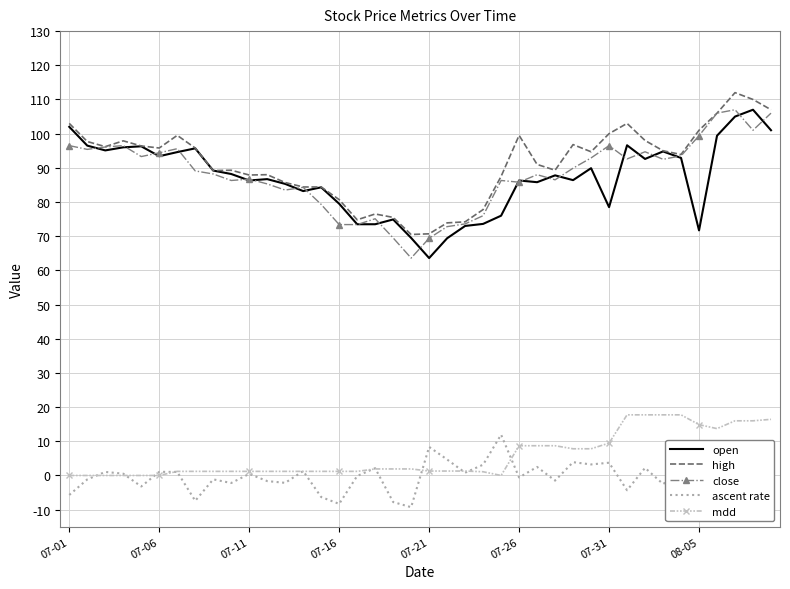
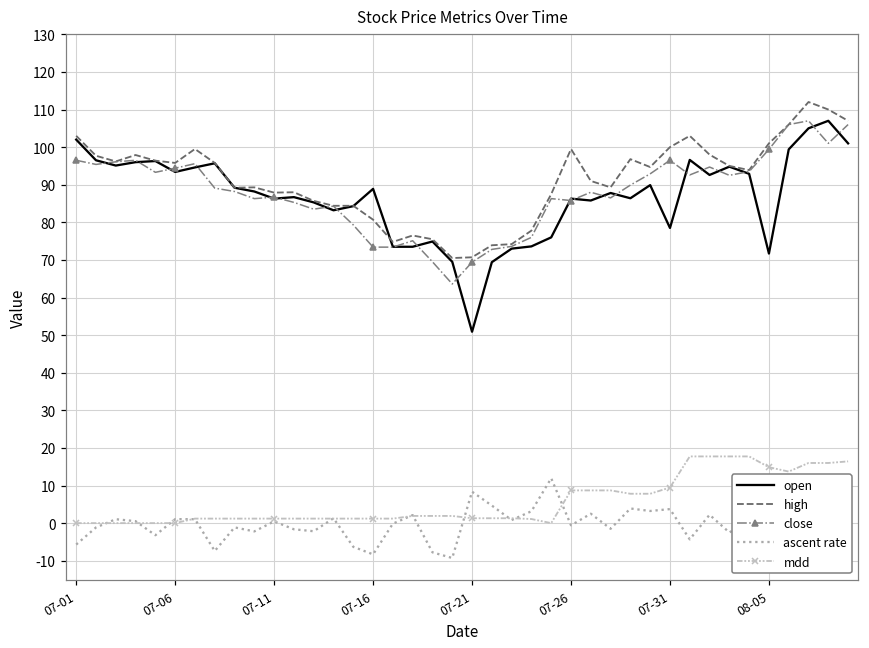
open, 07-16: 80 -> 89
open, 07-21: 64 -> 51
